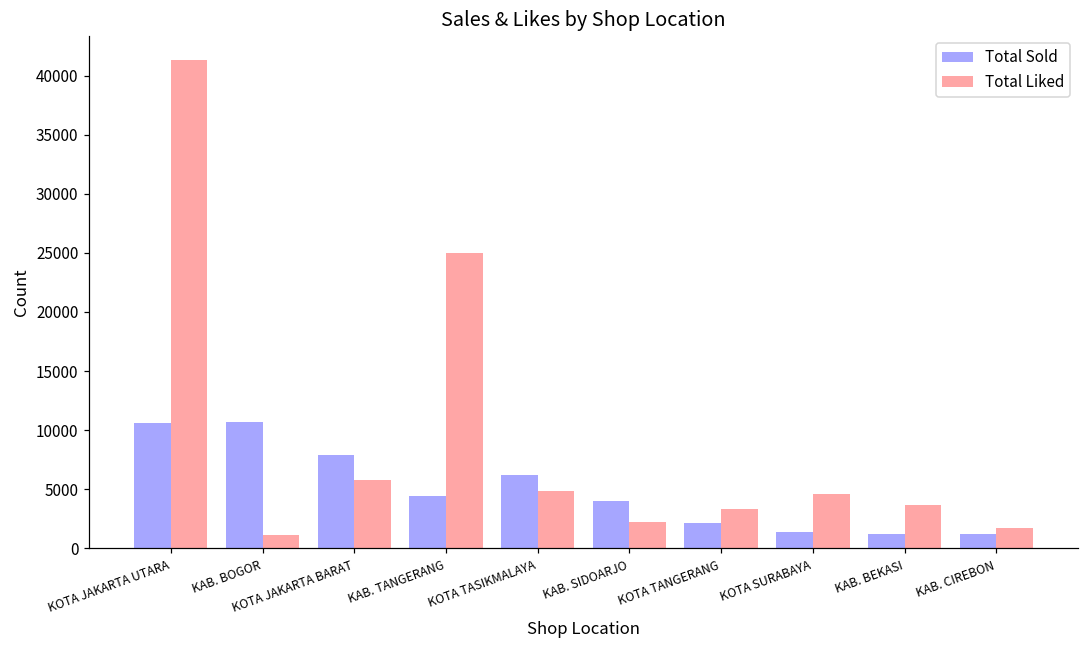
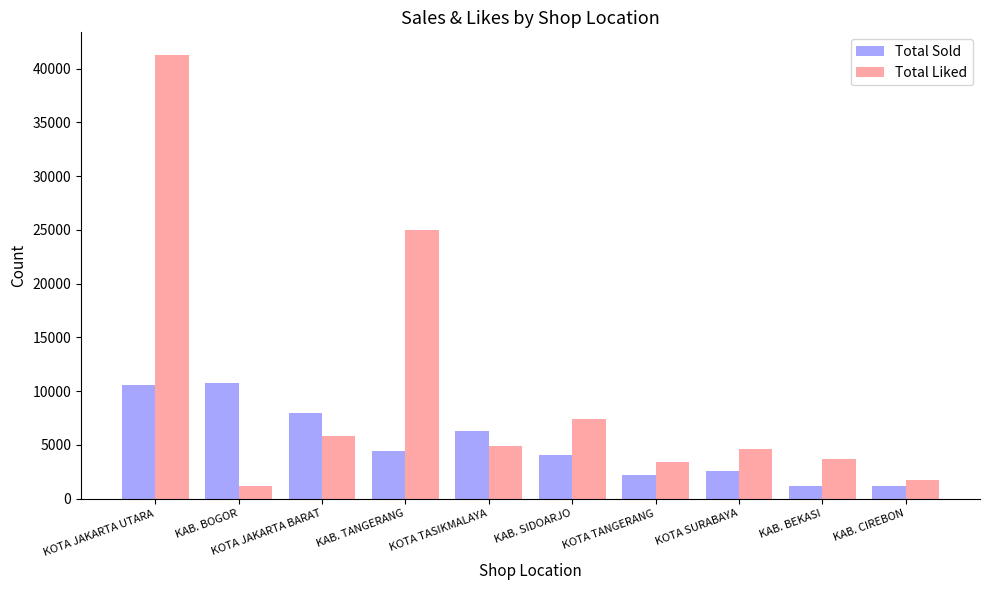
Total Liked, KAB. SIDOARJO: 2200 -> 7400
Total Sold, KOTA SURABAYA: 1400 -> 2600
